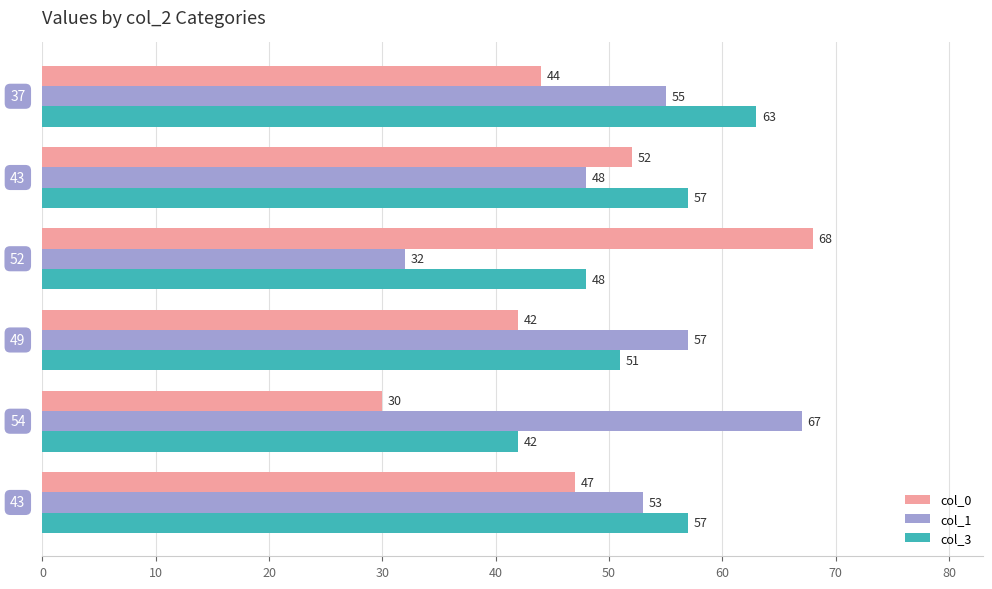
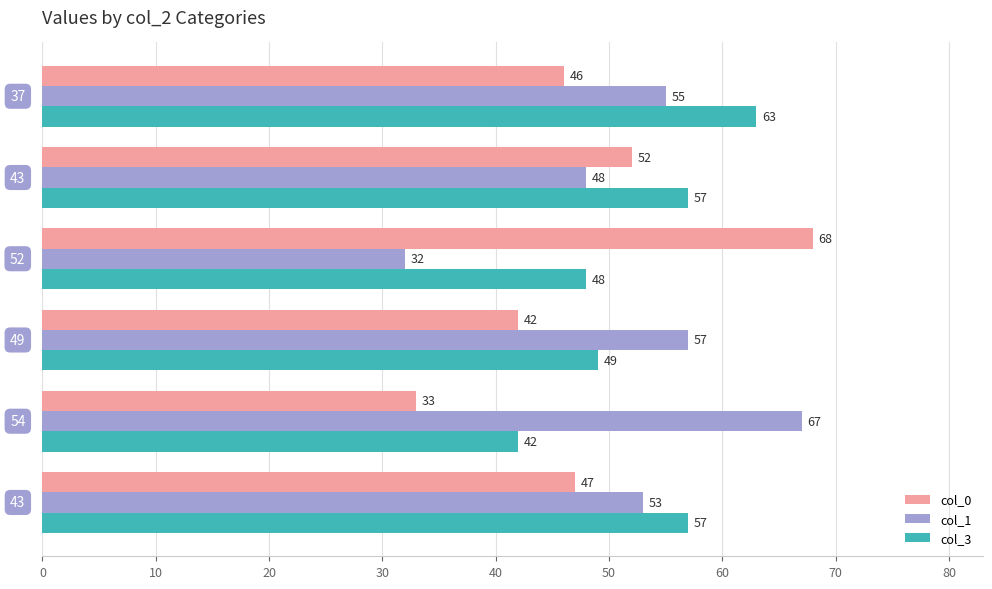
col_0, 37: 44 -> 46
col_3, 49: 51 -> 49
col_0, 54: 30 -> 33
